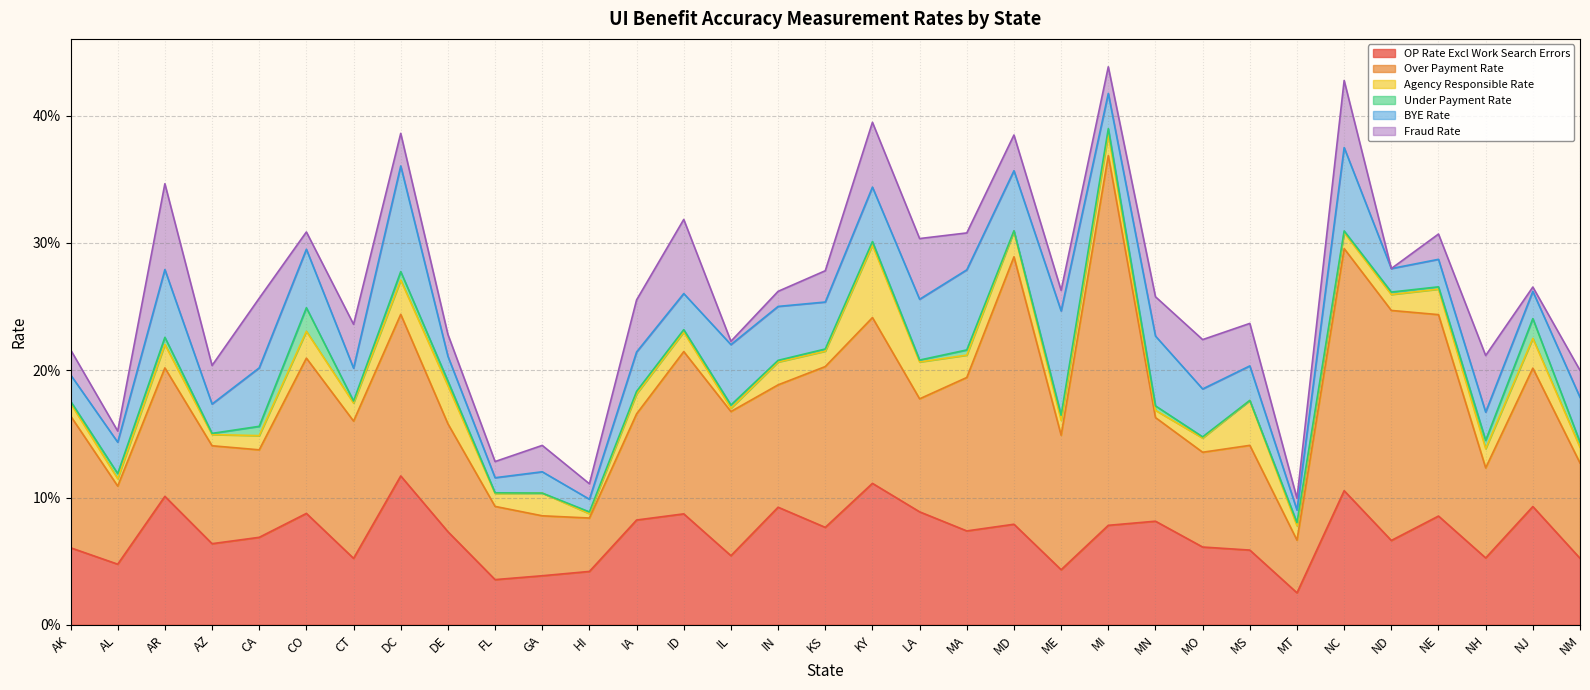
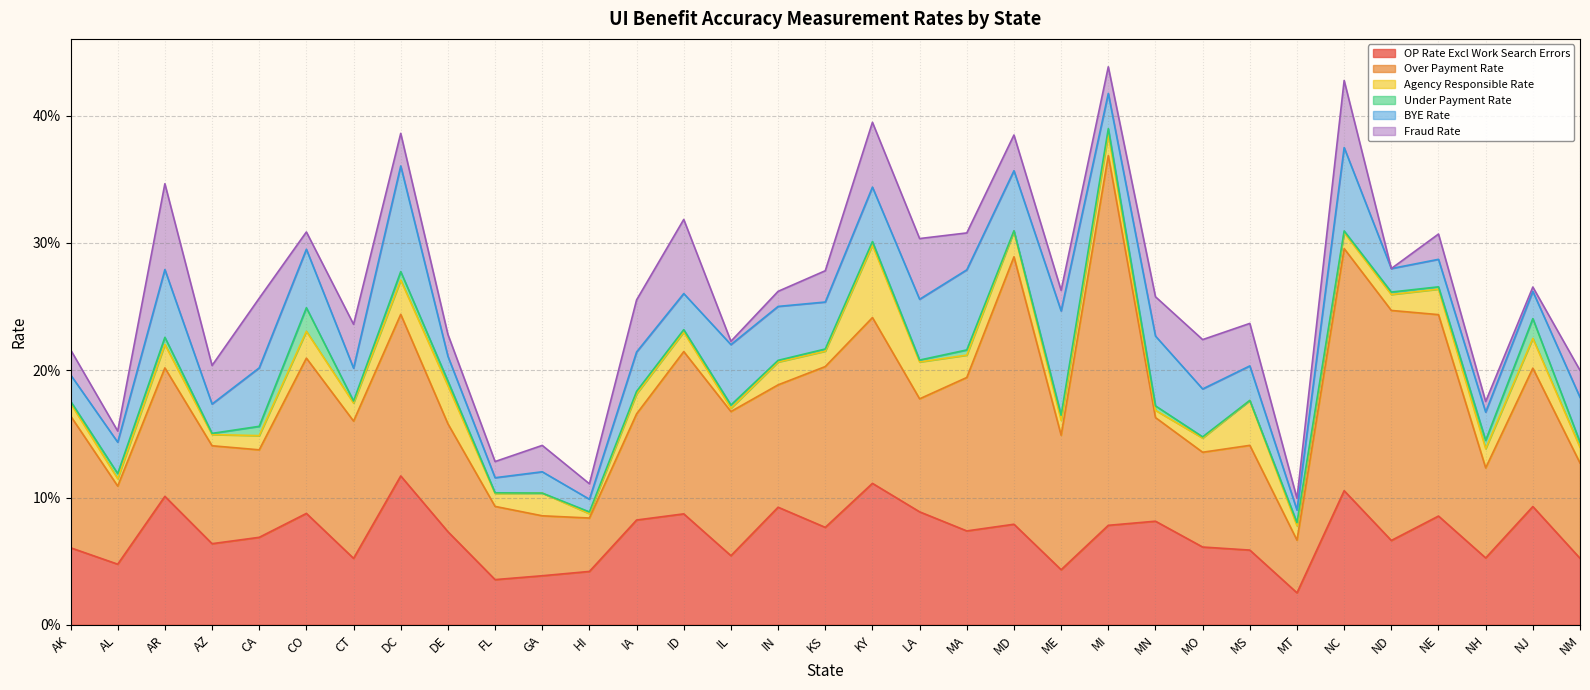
Fraud Rate, NH: 4.4% -> 0.8%
